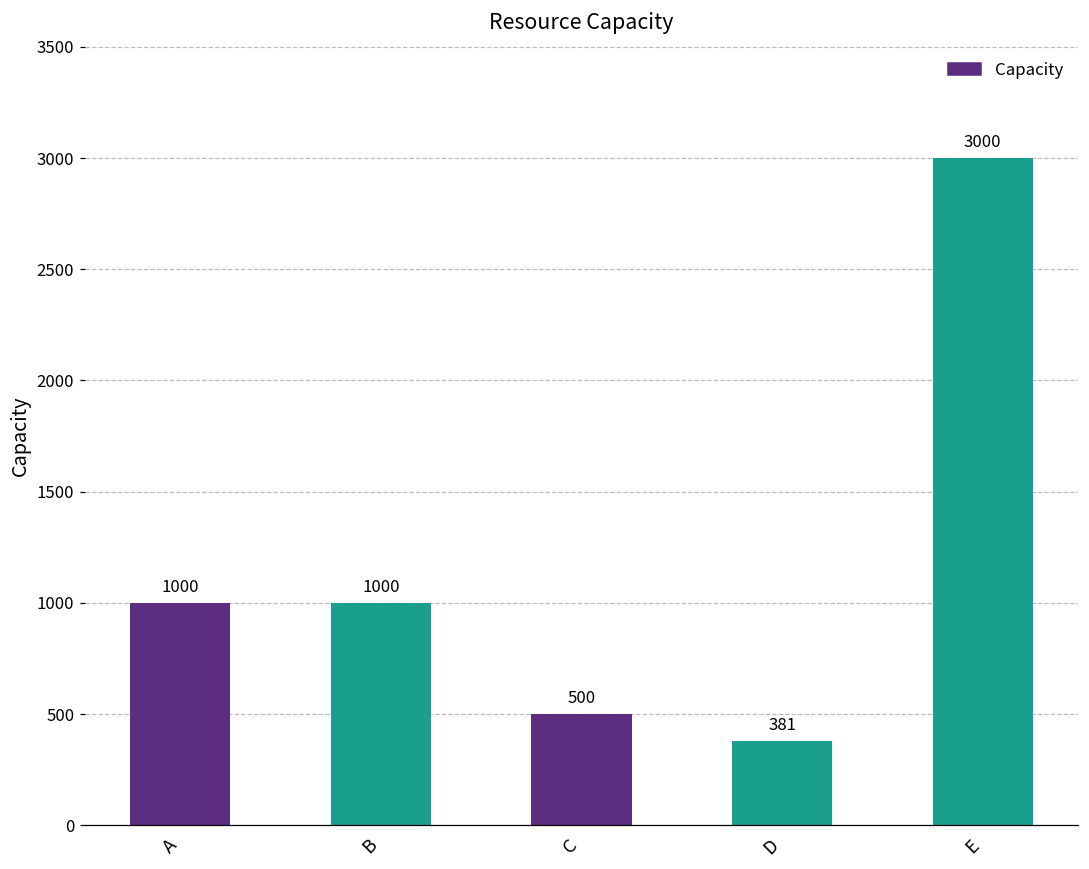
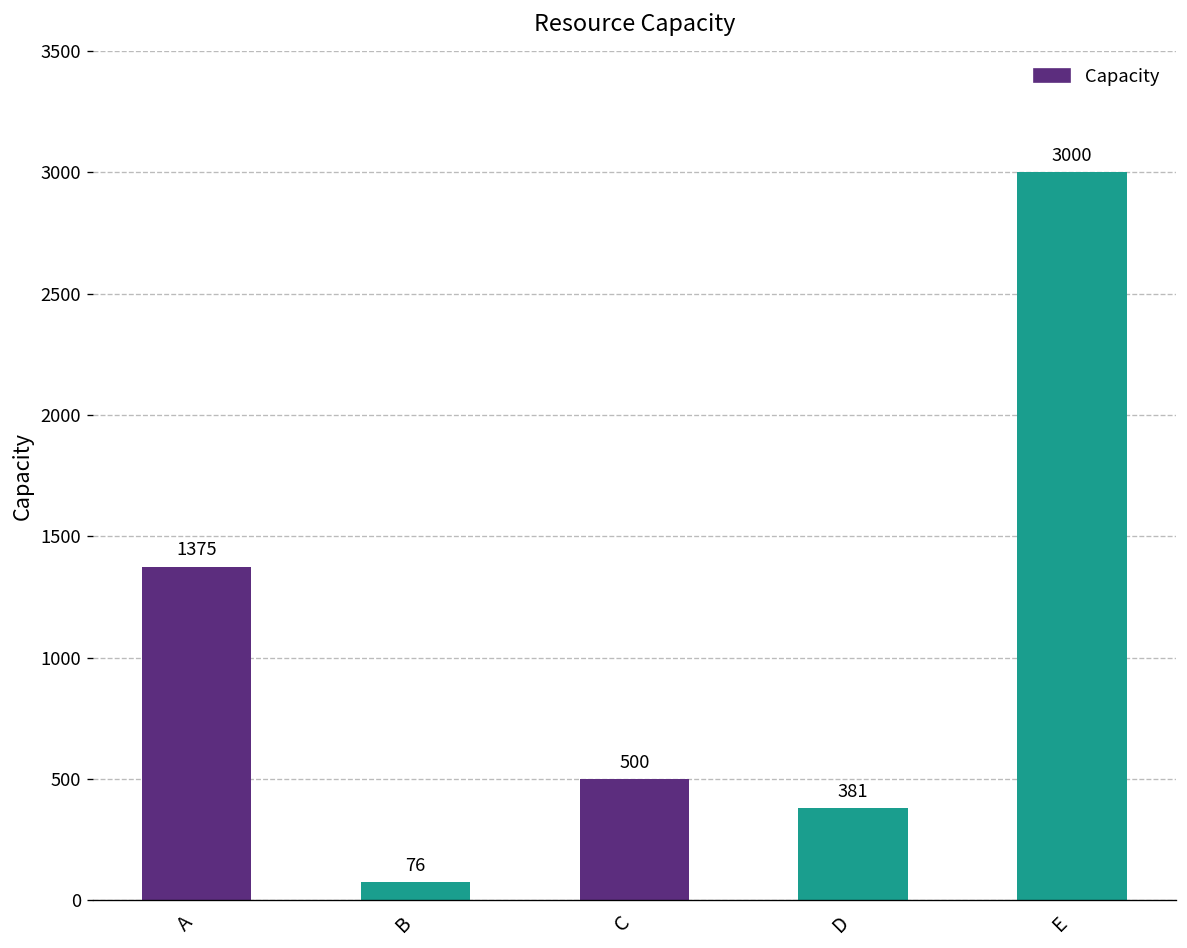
A: 1000 -> 1375
B: 1000 -> 76
